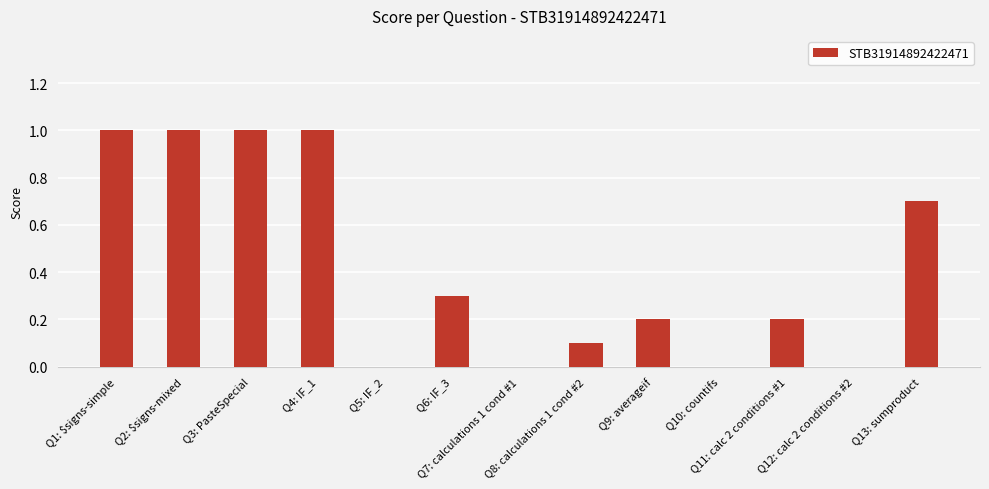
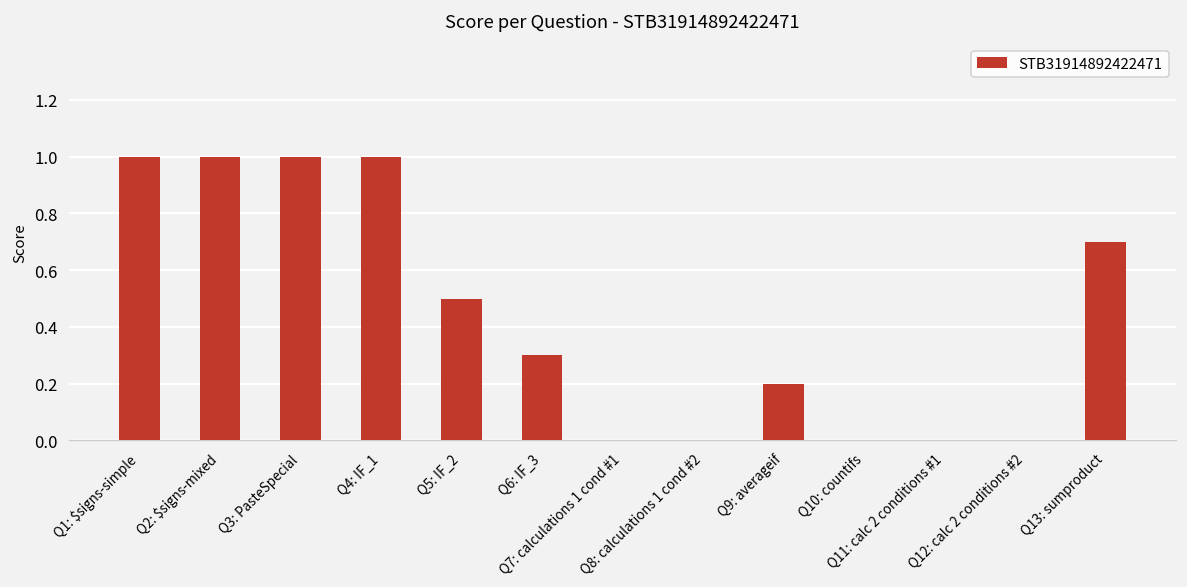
Q5: IF_2: 0.0 -> 0.5
Q8: calculations 1 cond #2: 0.1 -> 0.0
Q11: calc 2 conditions #1: 0.2 -> 0.0
